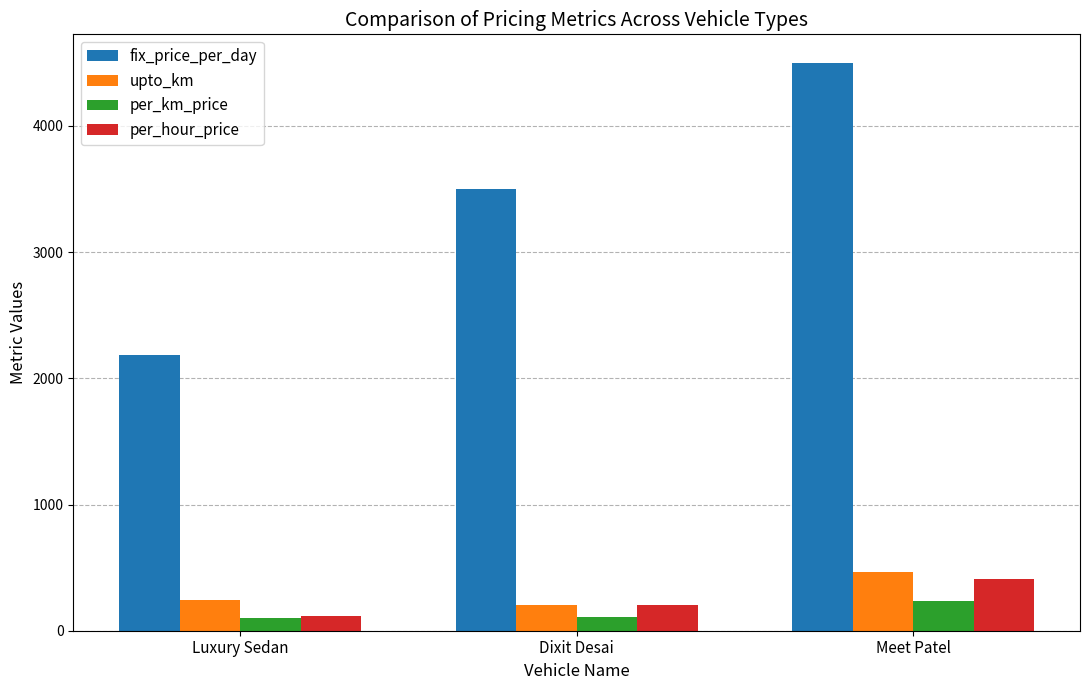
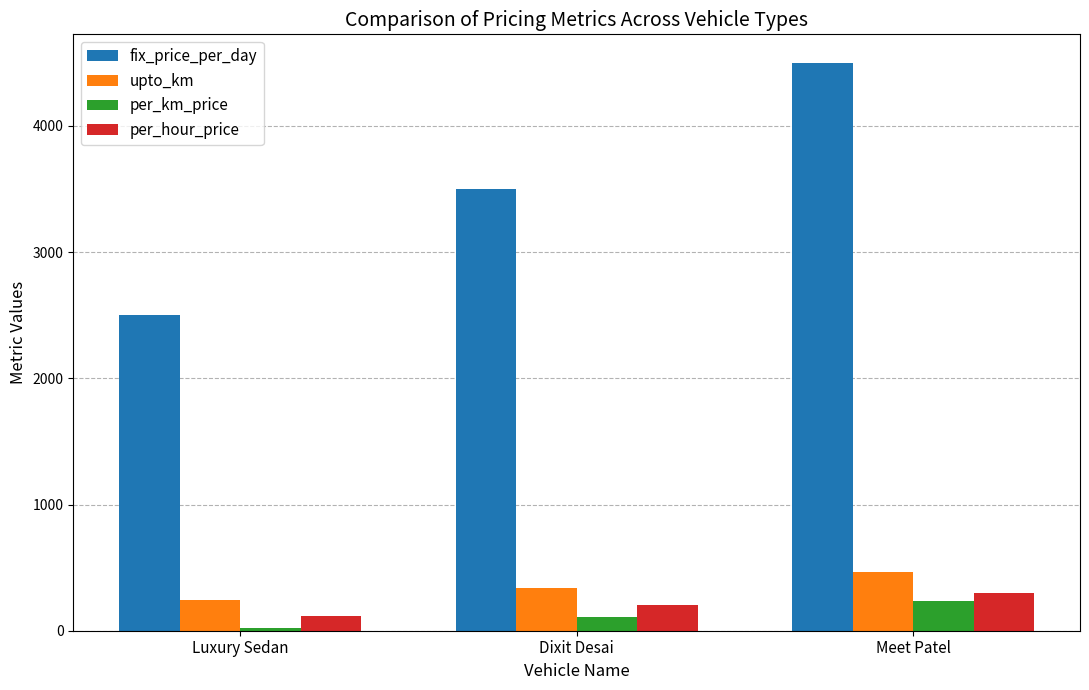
fix_price_per_day, Luxury Sedan: 2190 -> 2500
per_km_price, Luxury Sedan: 100 -> 20
upto_km, Dixit Desai: 200 -> 340
per_hour_price, Meet Patel: 410 -> 300
